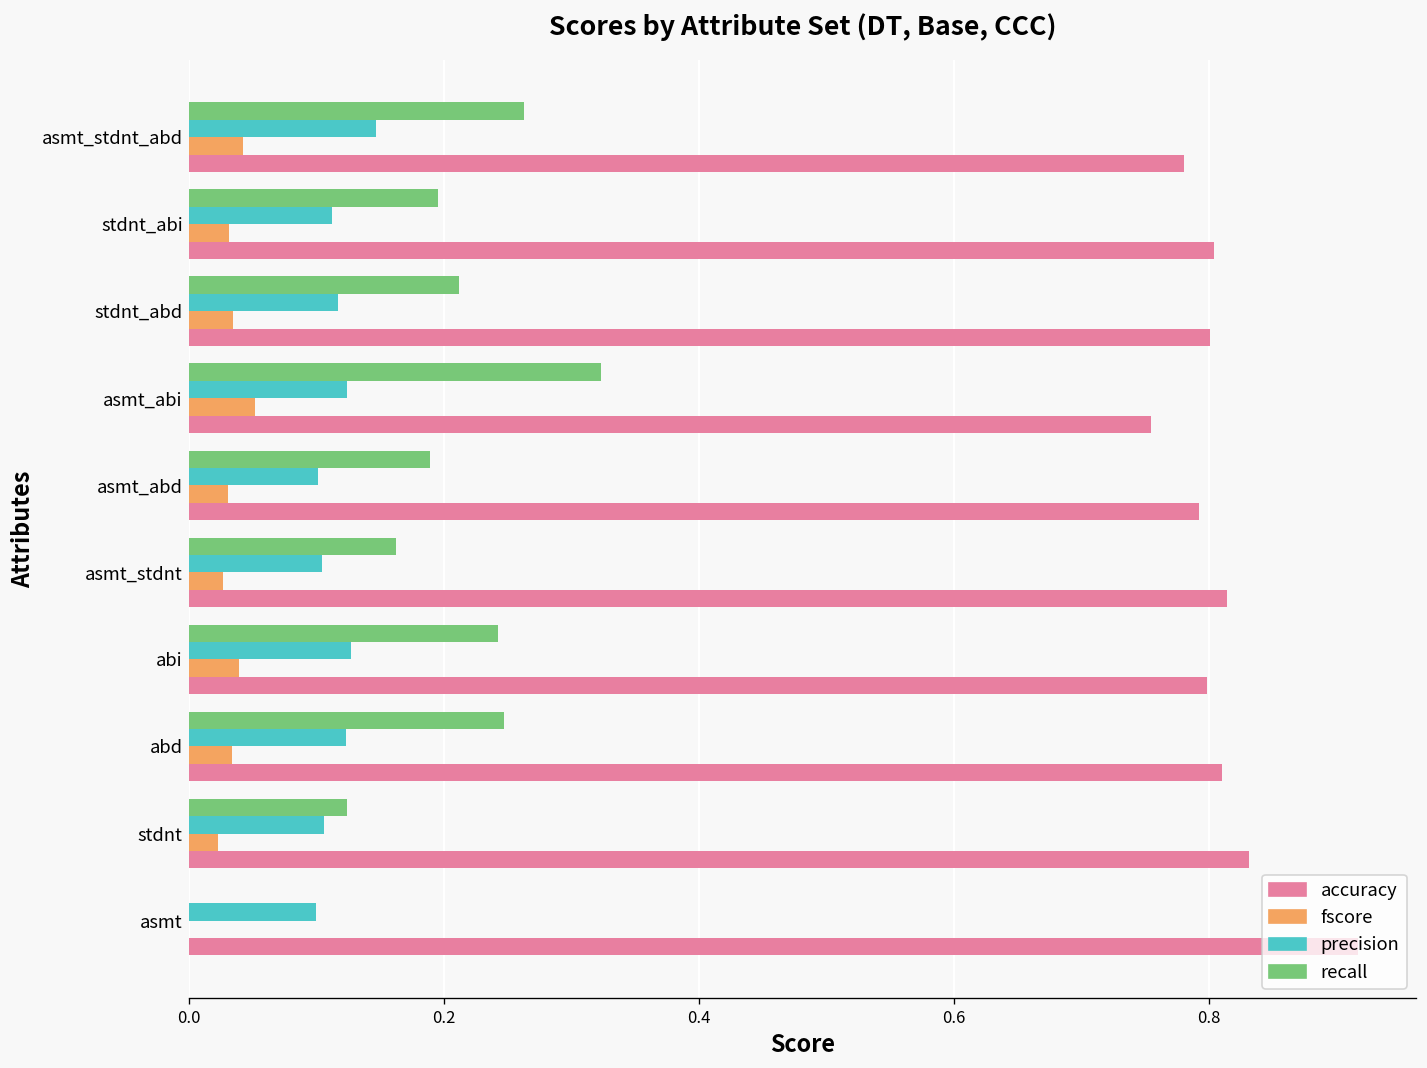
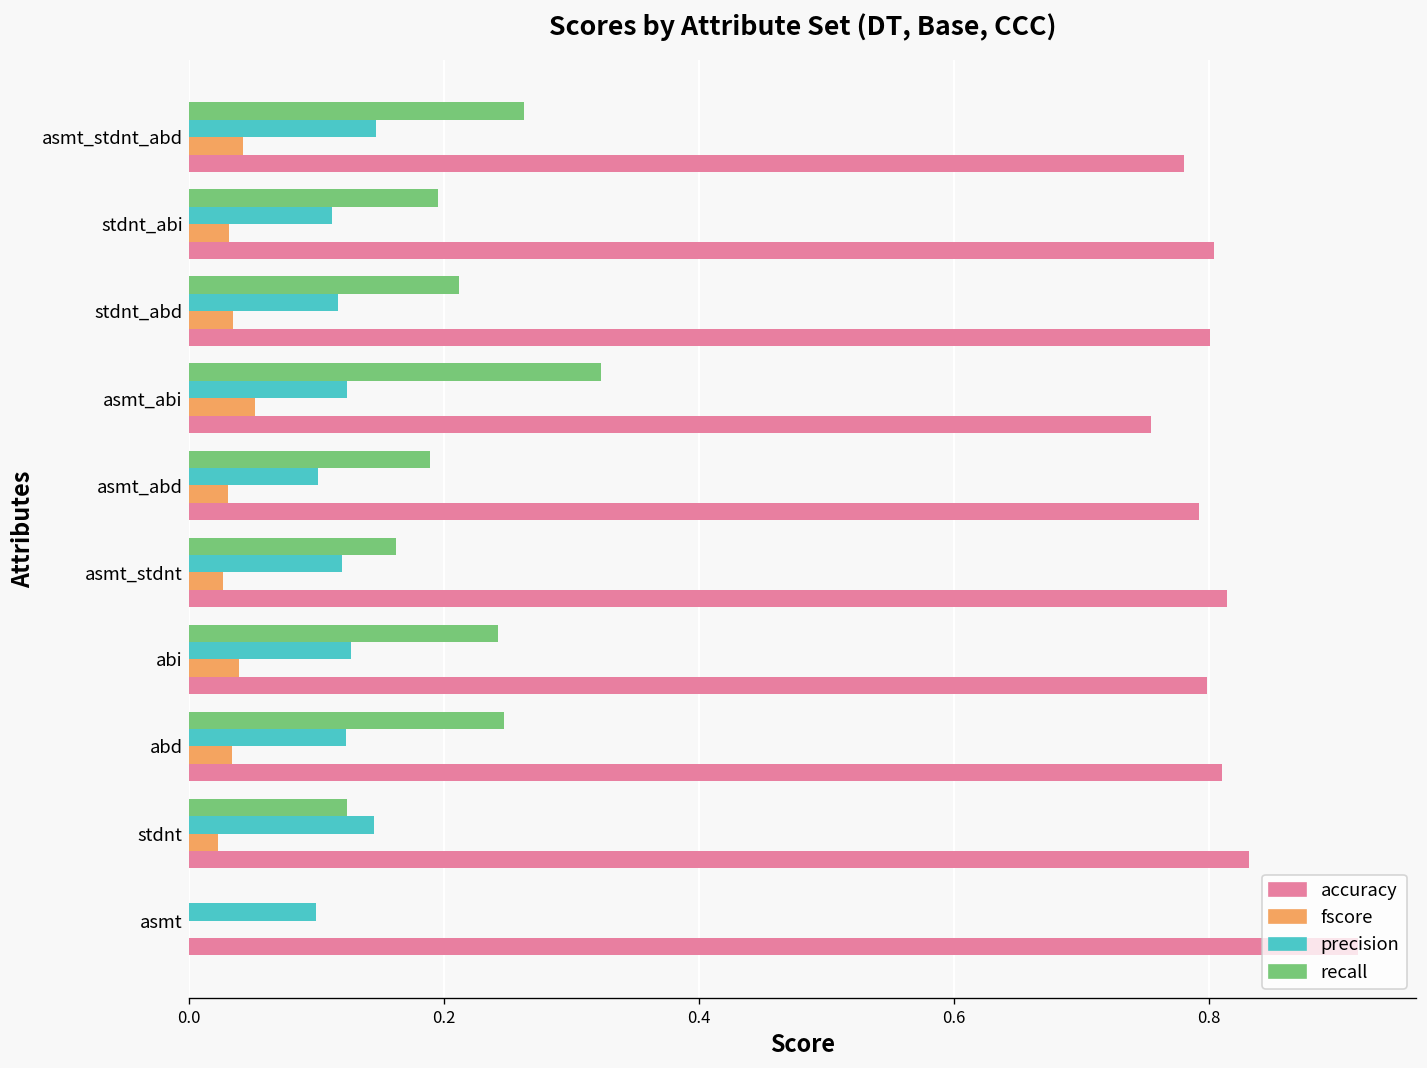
precision, asmt_stdnt: 0.105 -> 0.120
precision, stdnt: 0.106 -> 0.146
